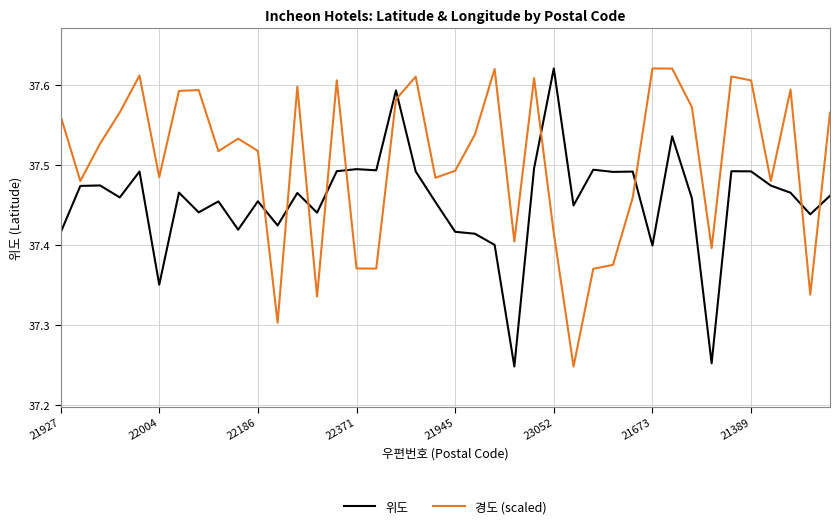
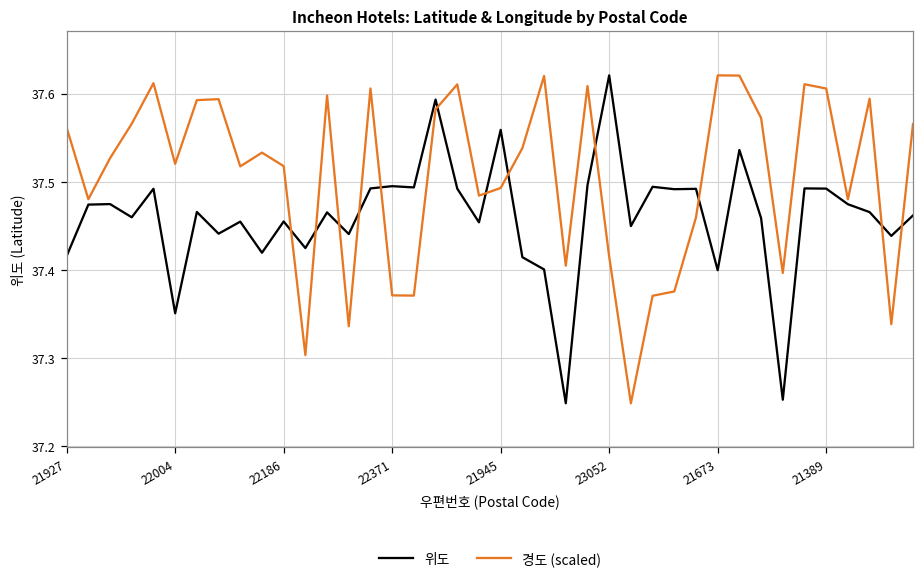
경도 (scaled), 22004: 37.48 -> 37.52
위도, 21945: 37.42 -> 37.56
